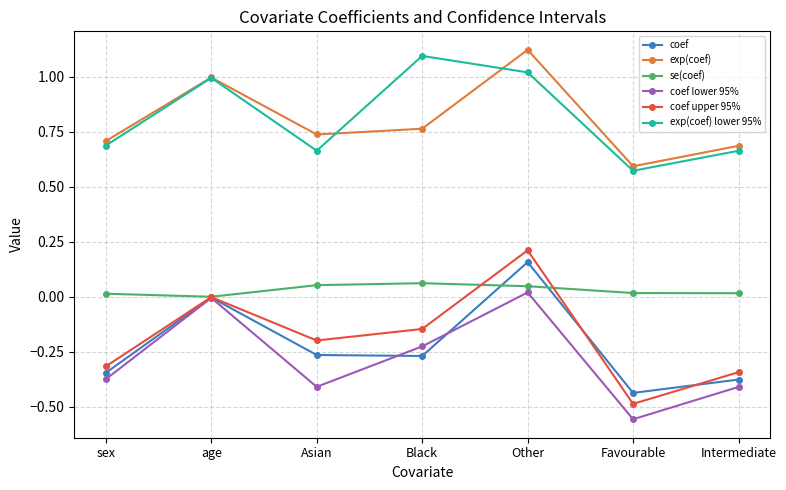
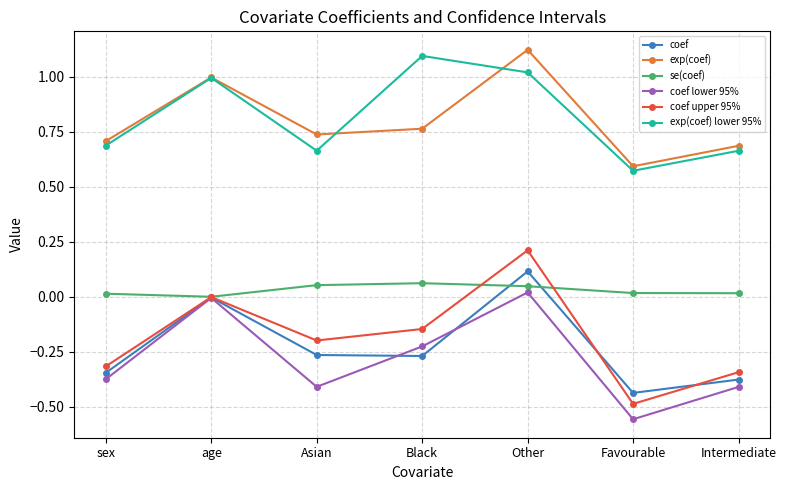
coef, Other: 0.16 -> 0.12
